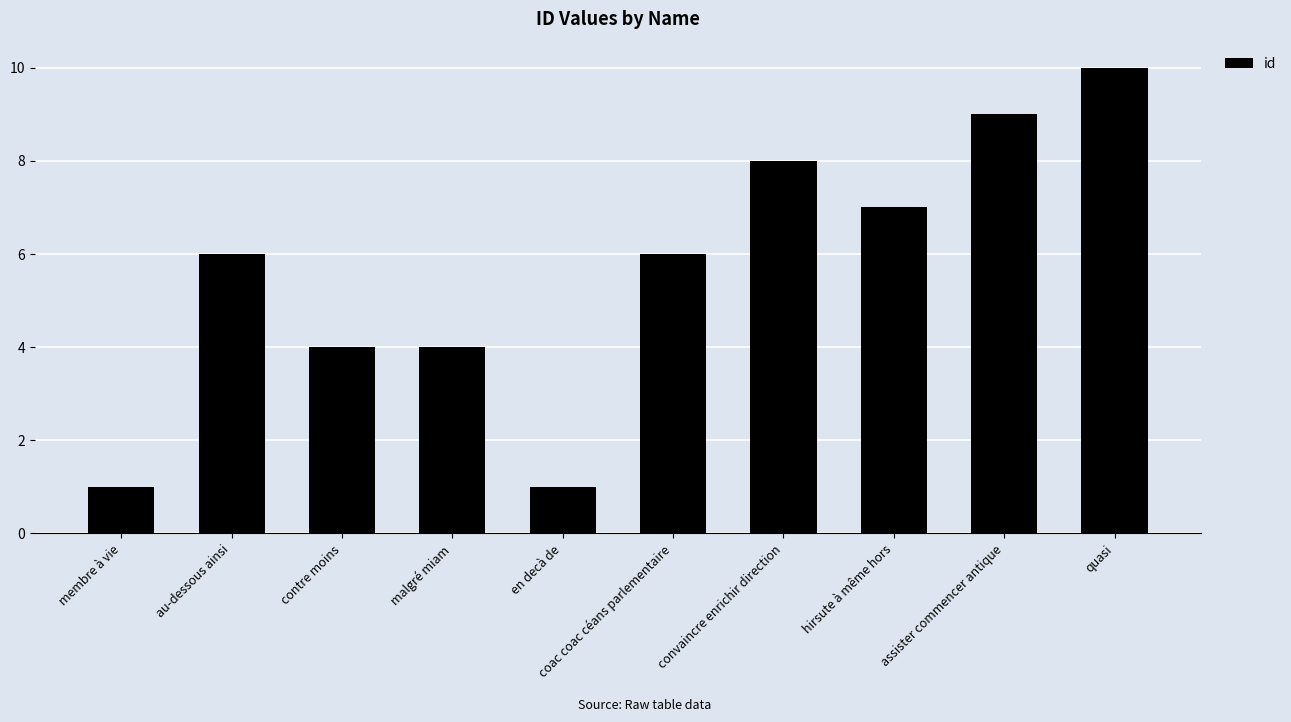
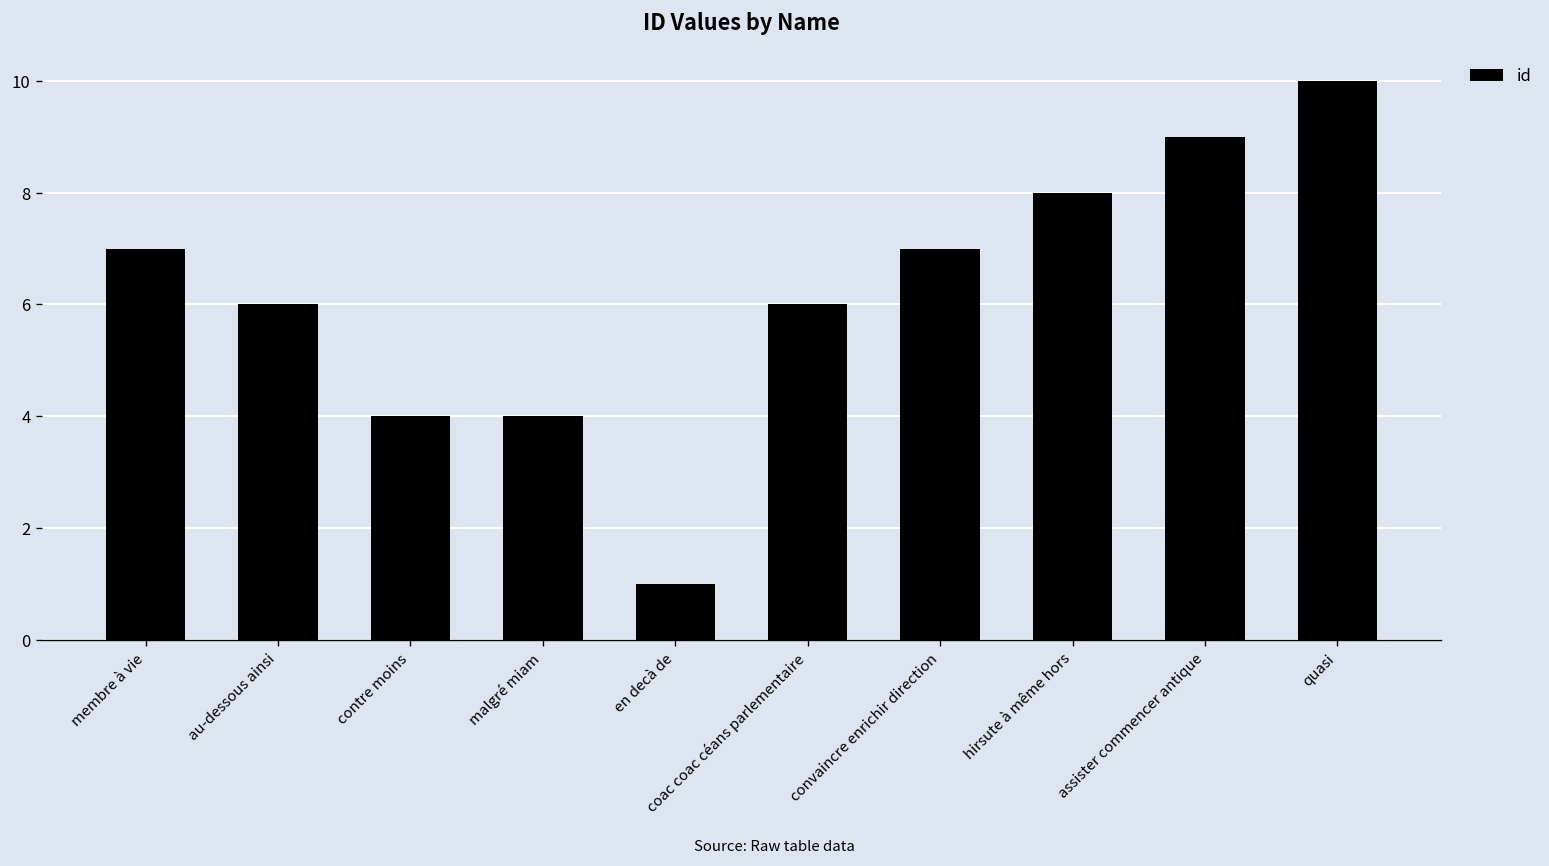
membre à vie: 1 -> 7
convaincre enrichir direction: 8 -> 7
hirsute à même hors: 7 -> 8
